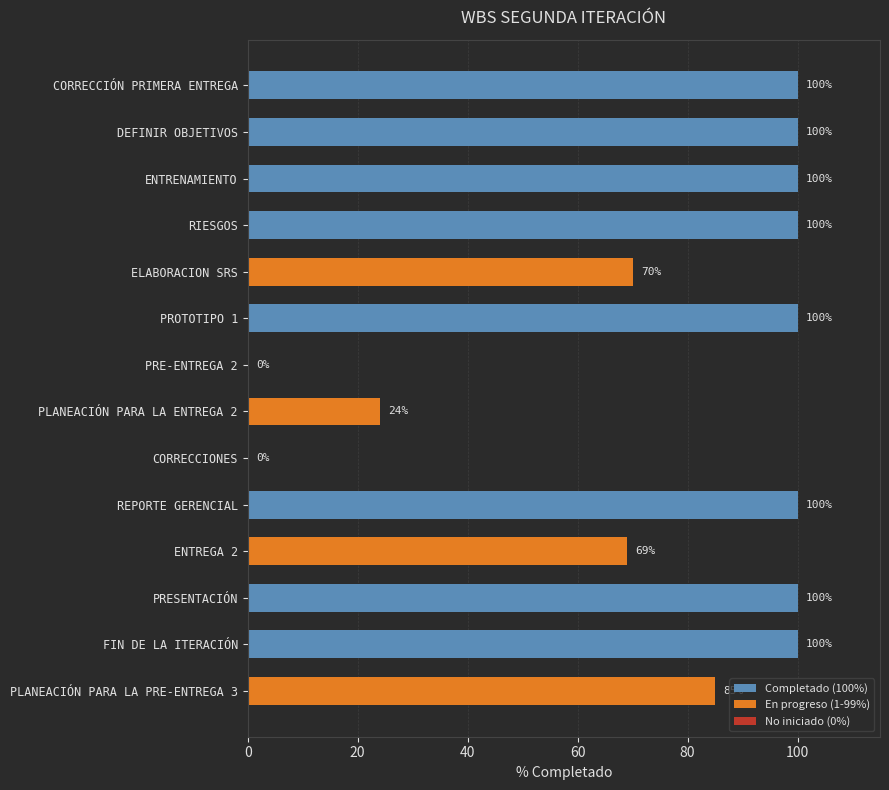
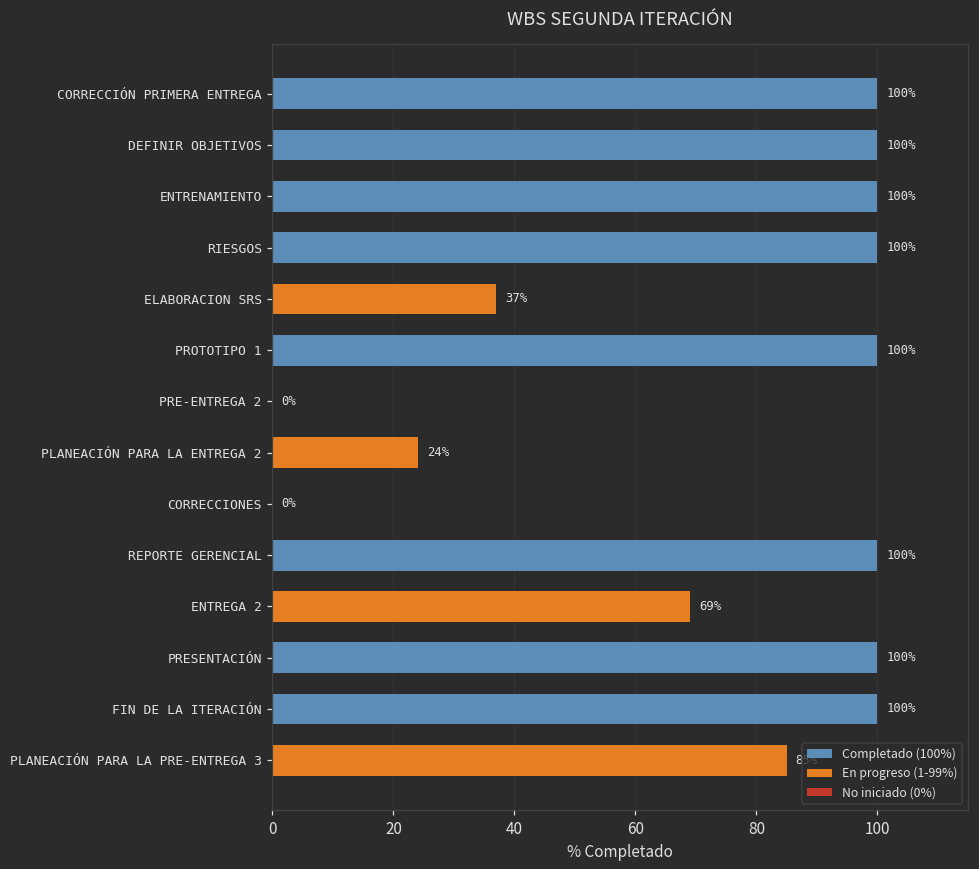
ELABORACION SRS: 70% -> 37%
